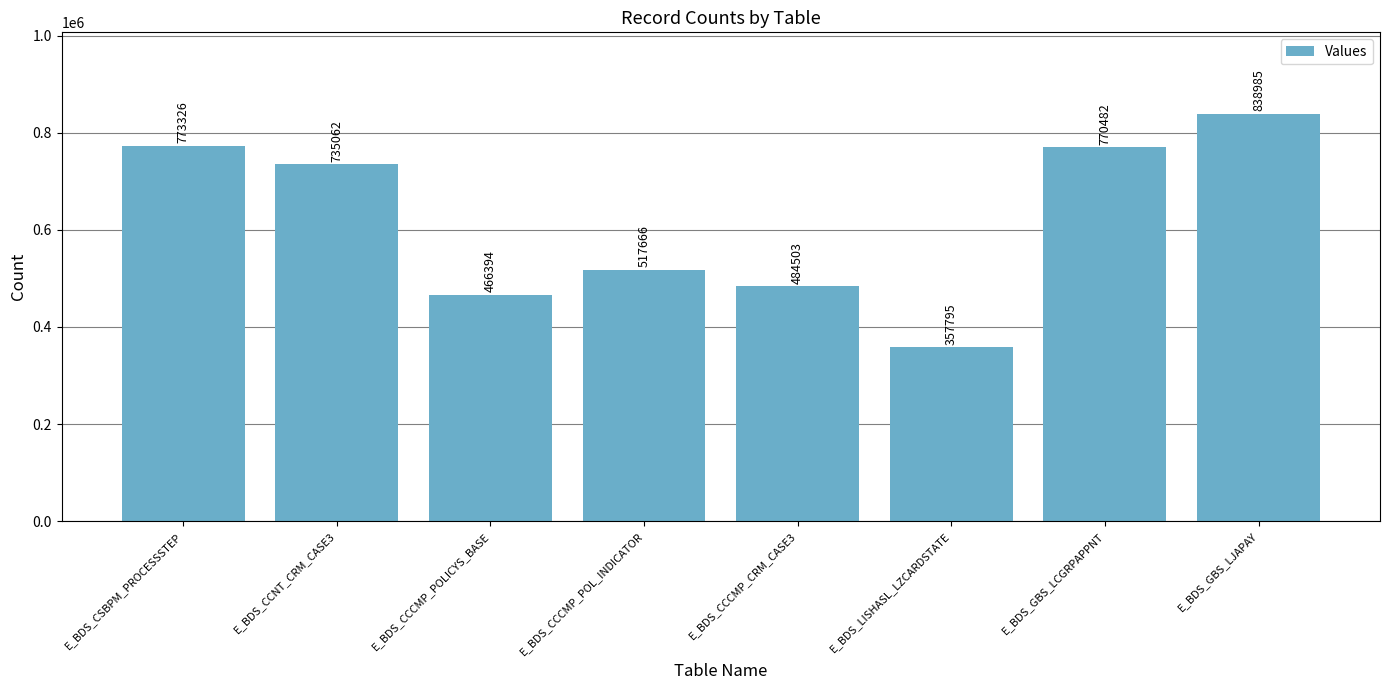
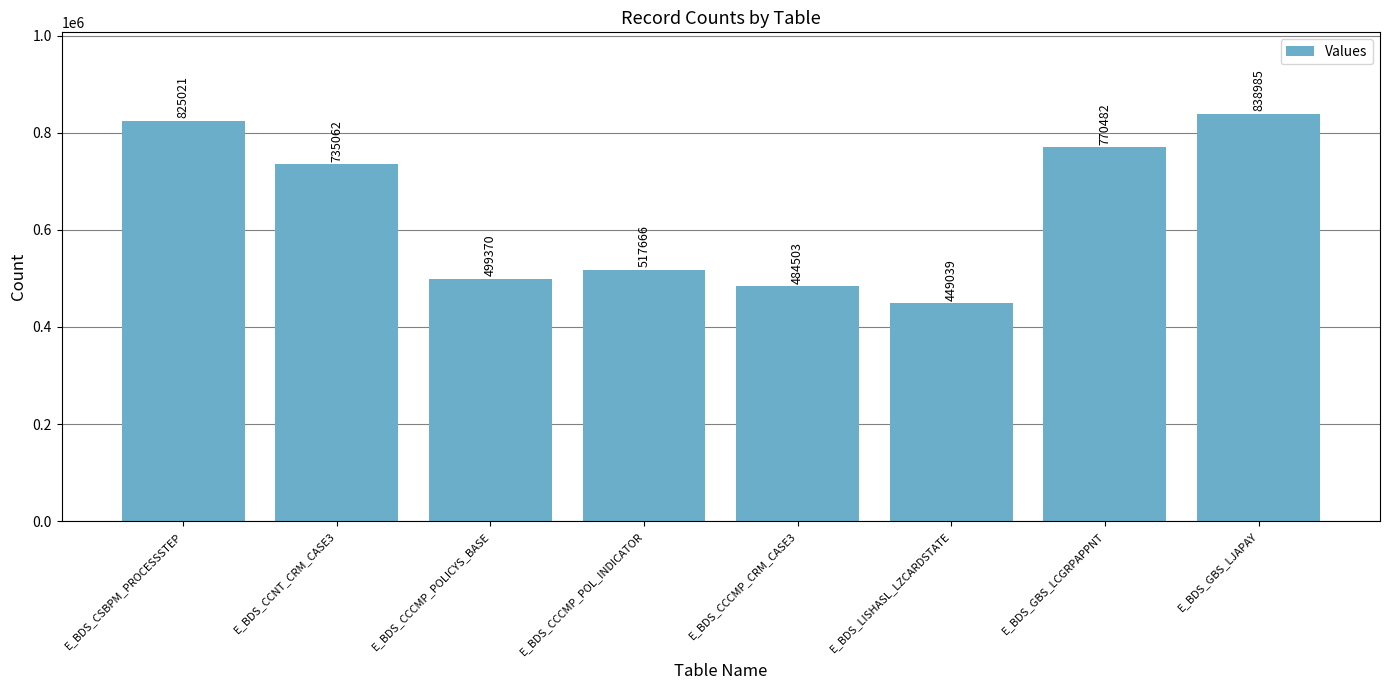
E_BDS_CSBPM_PROCESSSTEP: 773326 -> 825021
E_BDS_CCCMP_POLICYS_BASE: 466394 -> 499370
E_BDS_LISHASL_LZCARDSTATE: 357795 -> 449039
